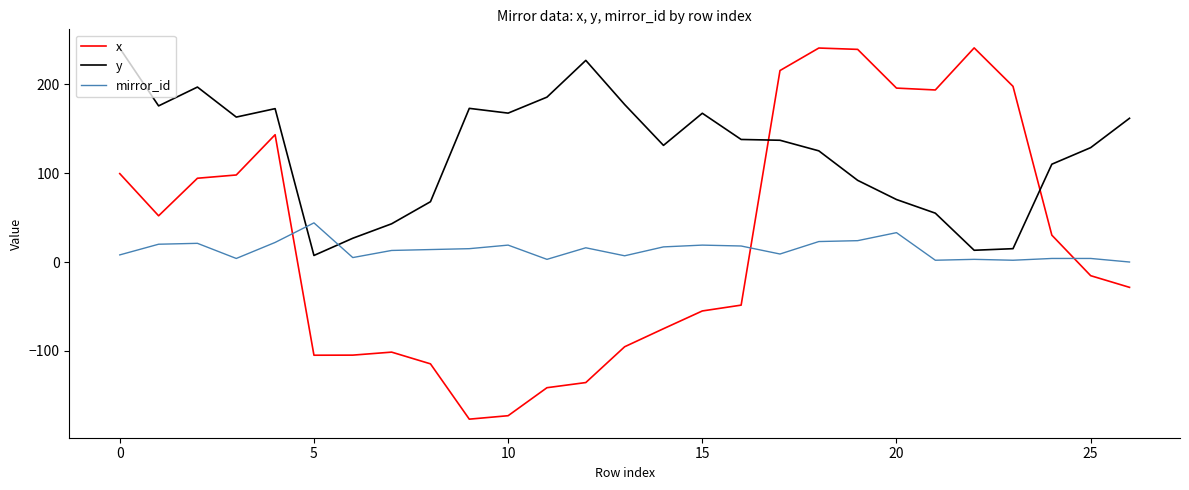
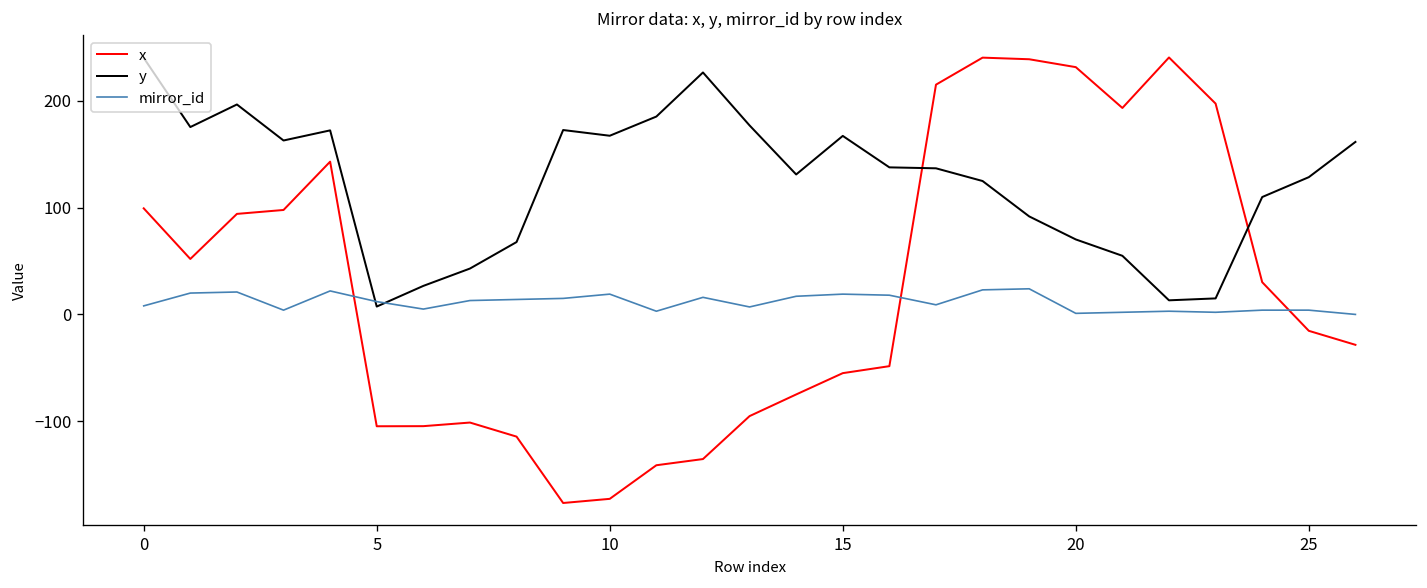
mirror_id, 5: 40 -> 10
x, 20: 200 -> 230
mirror_id, 20: 30 -> 0
